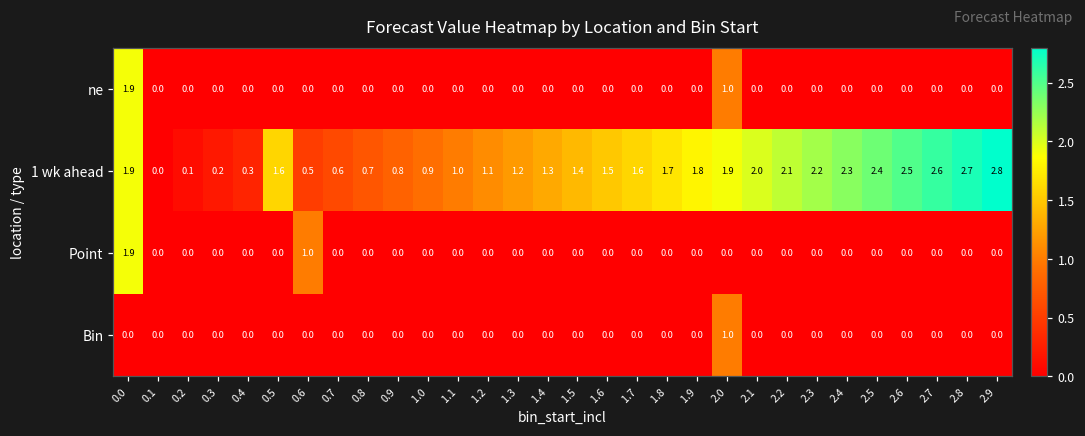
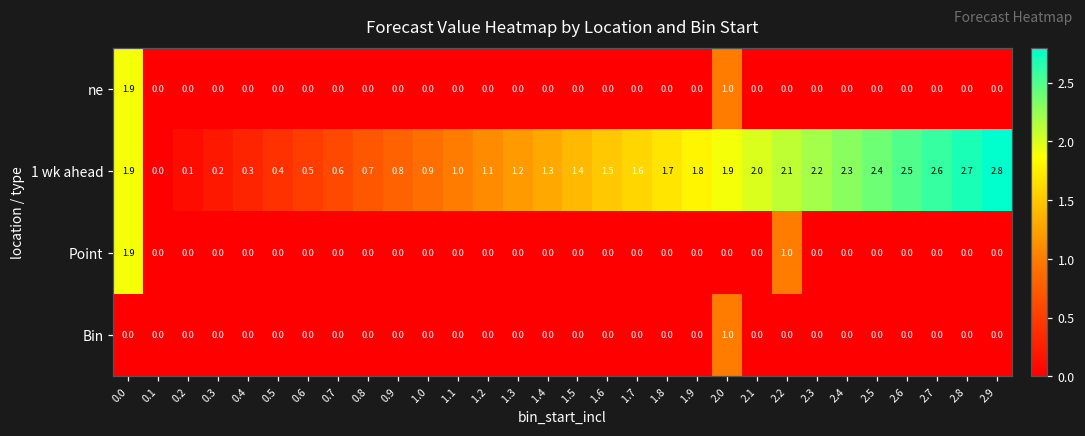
1 wk ahead, 0.5: 1.6 -> 0.4
Point, 0.6: 1.0 -> 0.0
Point, 2.2: 0.0 -> 1.0
